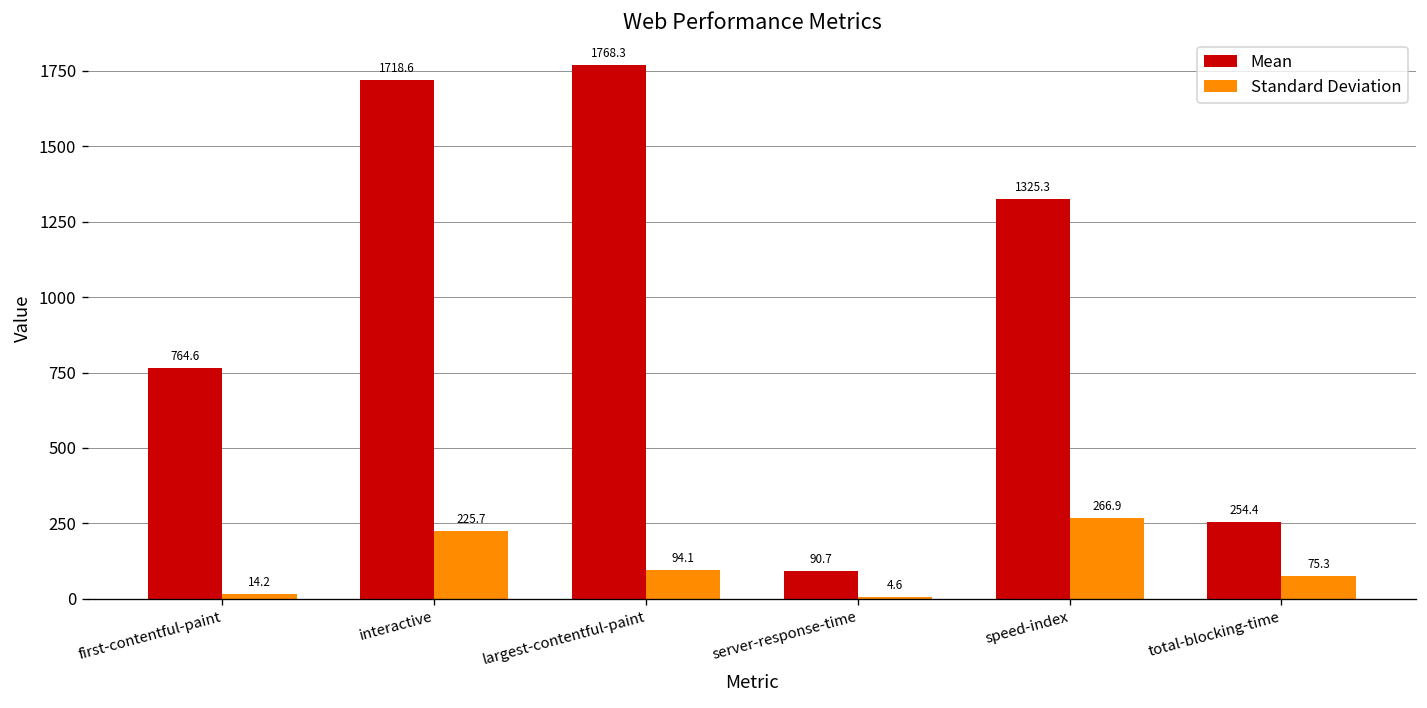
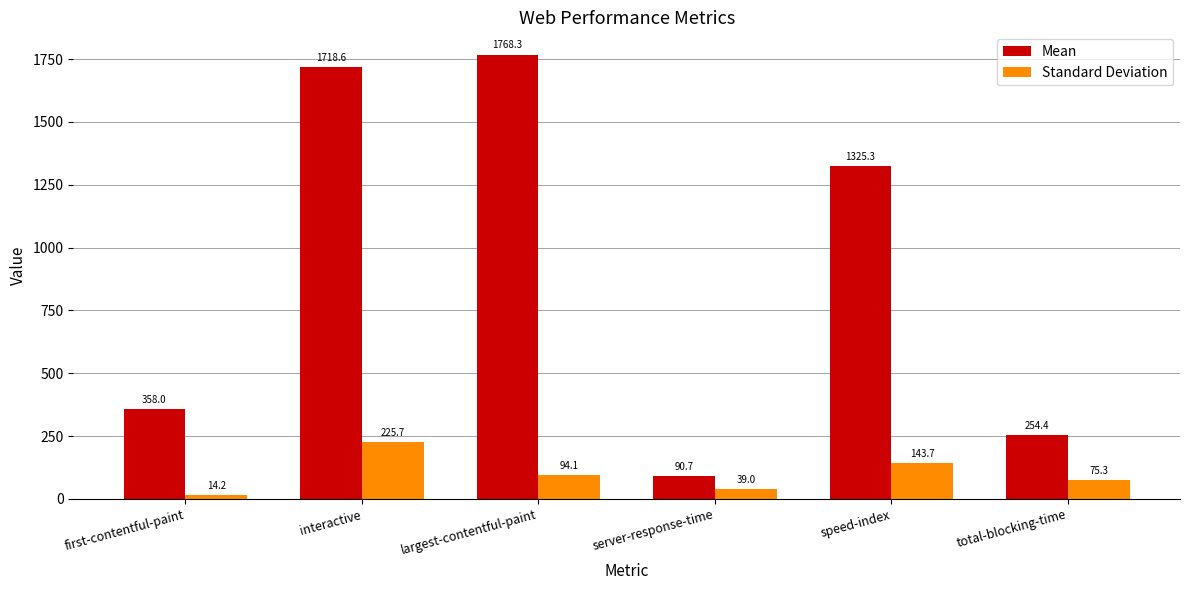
Mean, first-contentful-paint: 764.6 -> 358.0
Standard Deviation, server-response-time: 4.6 -> 39.0
Standard Deviation, speed-index: 266.9 -> 143.7
